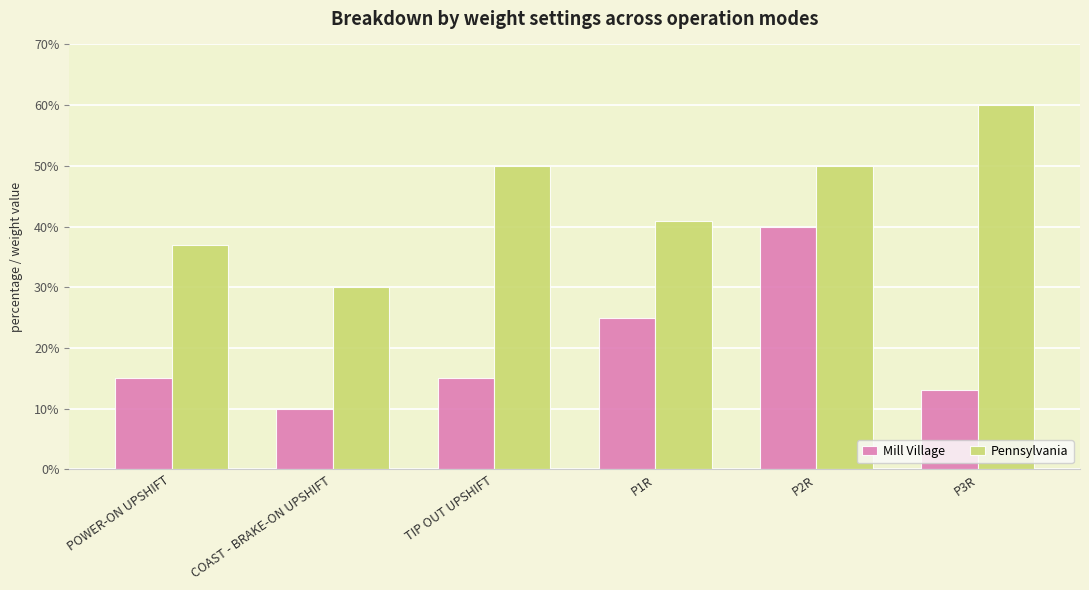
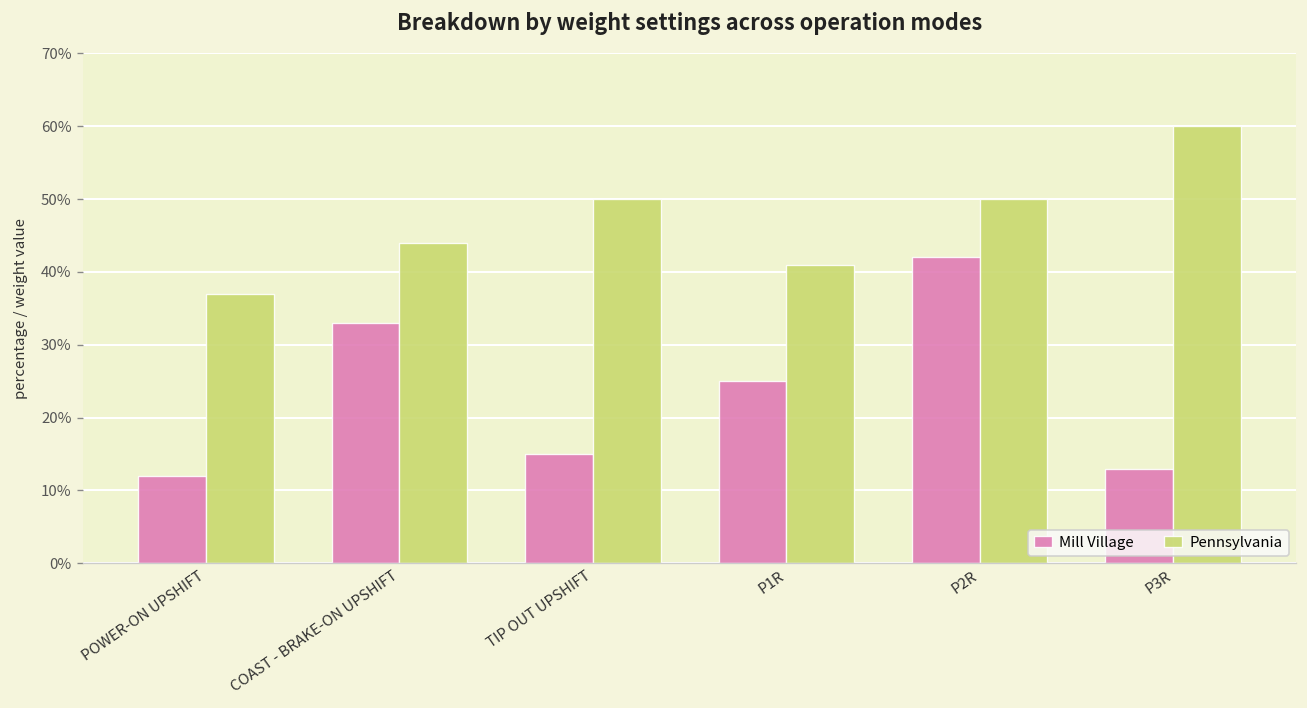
Mill Village, POWER-ON UPSHIFT: 15% -> 12%
Mill Village, COAST - BRAKE-ON UPSHIFT: 10% -> 33%
Pennsylvania, COAST - BRAKE-ON UPSHIFT: 30% -> 44%
Mill Village, P2R: 40% -> 42%
